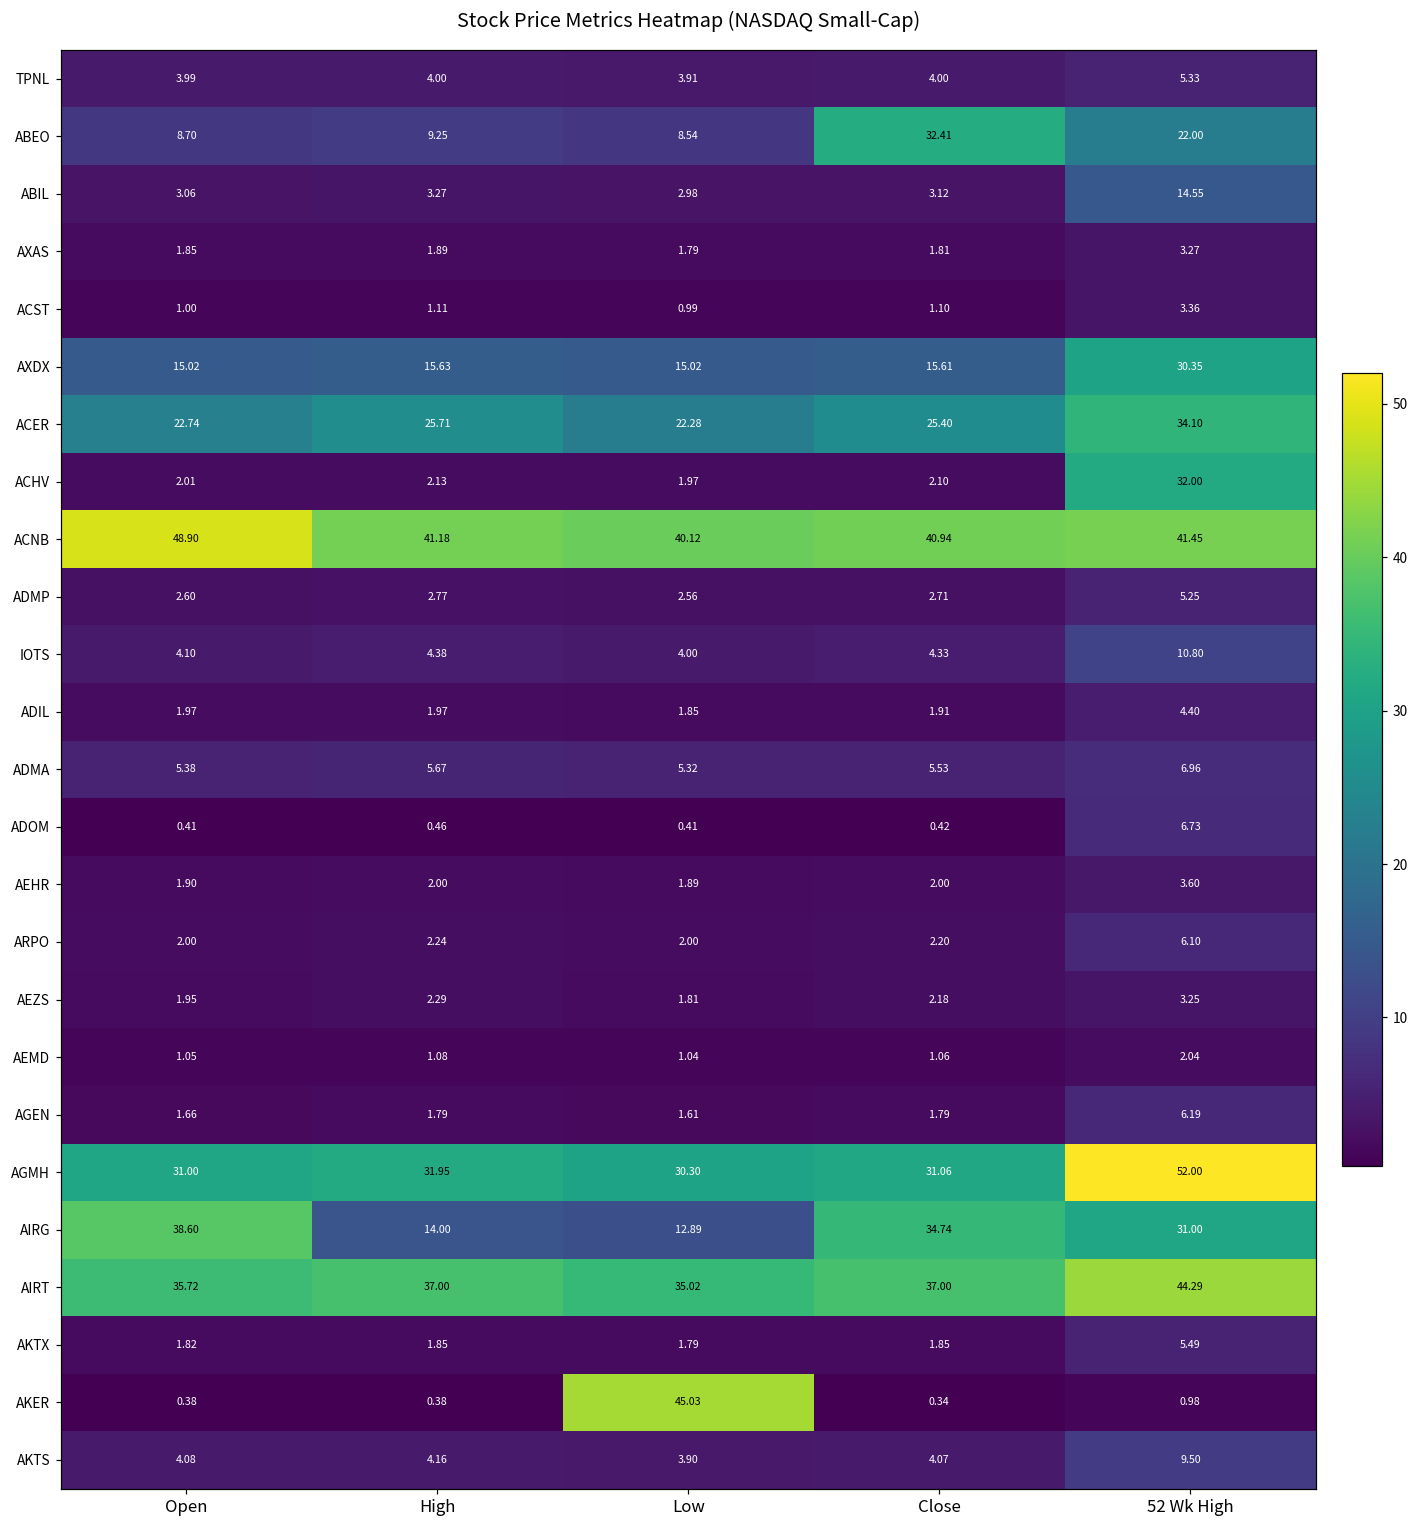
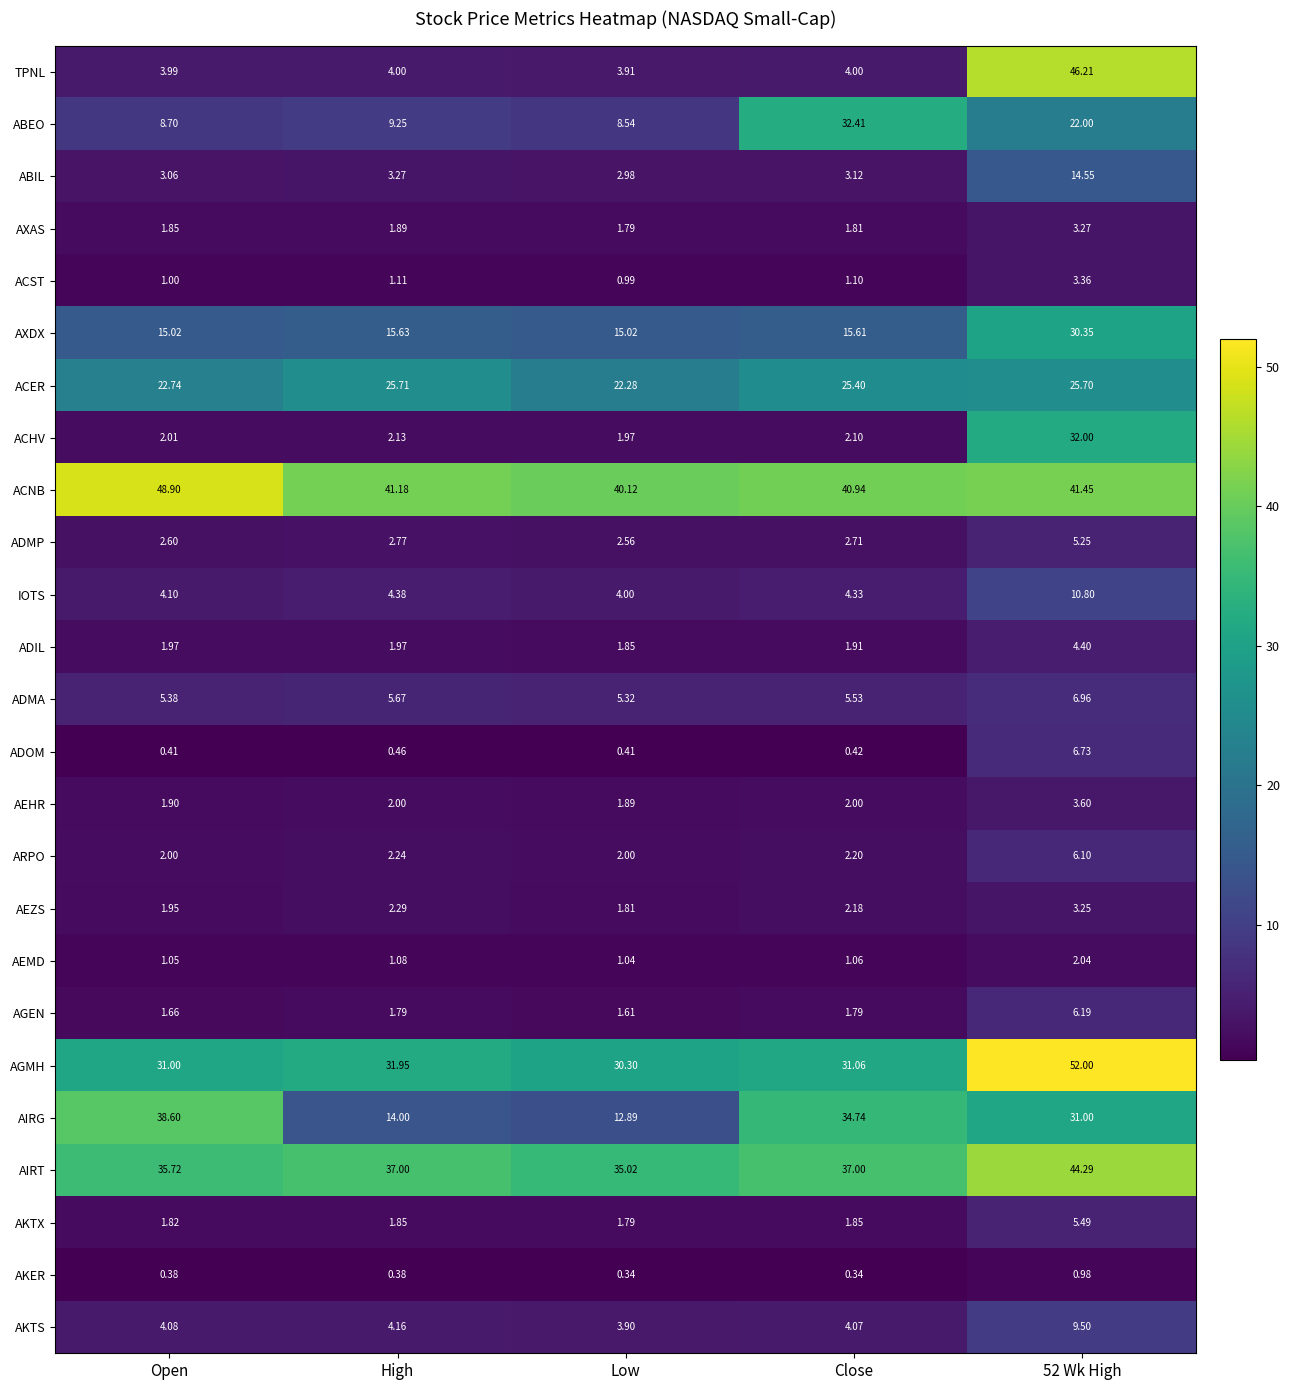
TPNL, 52 Wk High: 5.33 -> 46.21
ACER, 52 Wk High: 34.10 -> 25.70
AKER, Low: 45.03 -> 0.34
